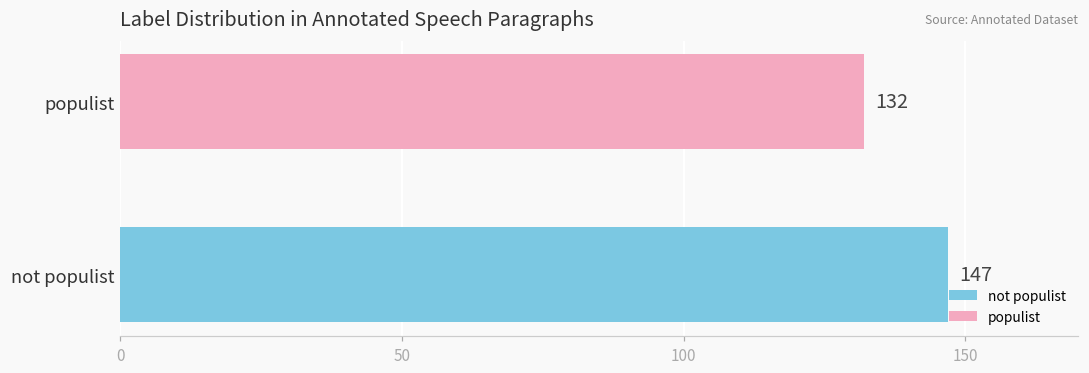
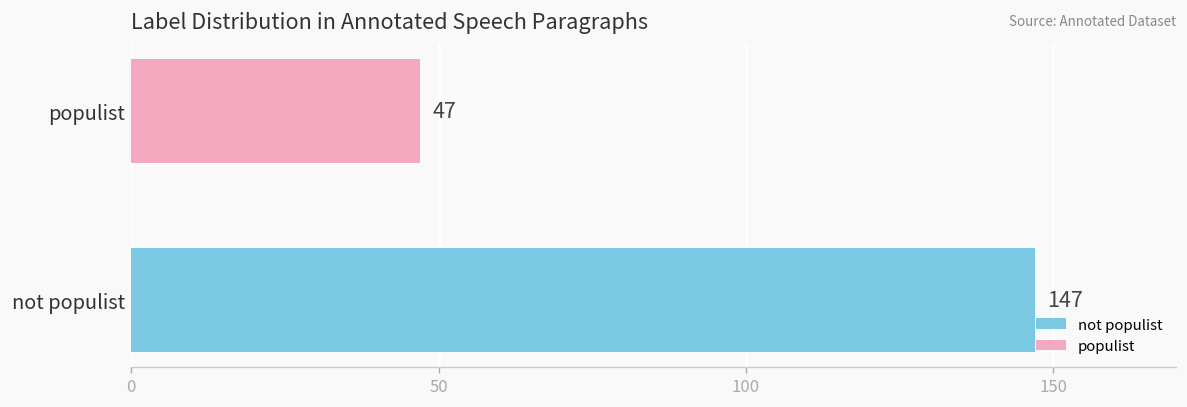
populist: 132 -> 47
